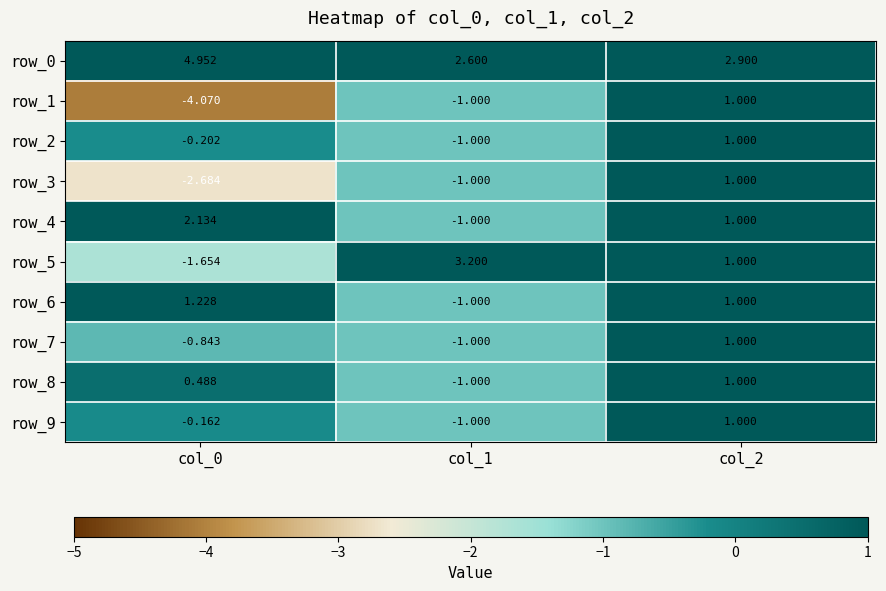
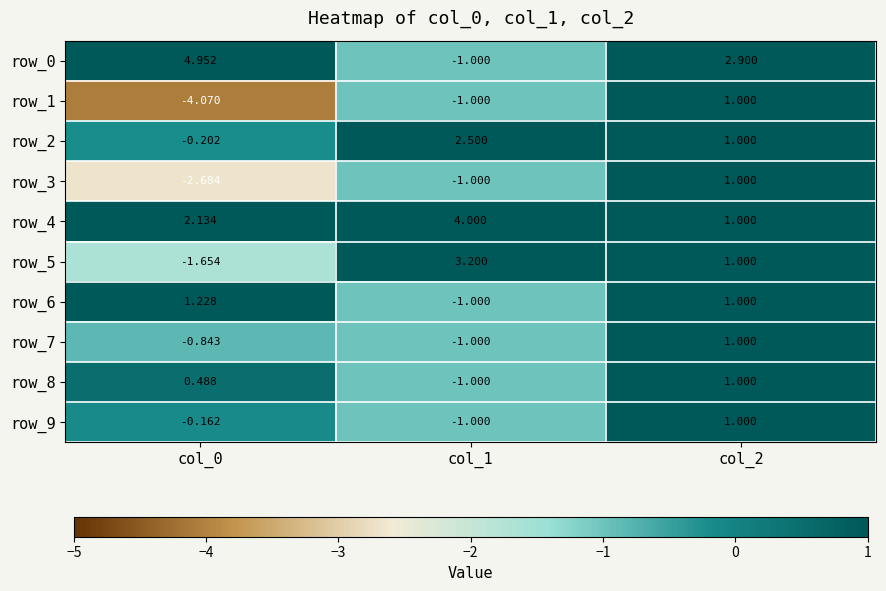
row_0, col_1: 2.600 -> -1.000
row_2, col_1: -1.000 -> 2.500
row_4, col_1: -1.000 -> 4.000
